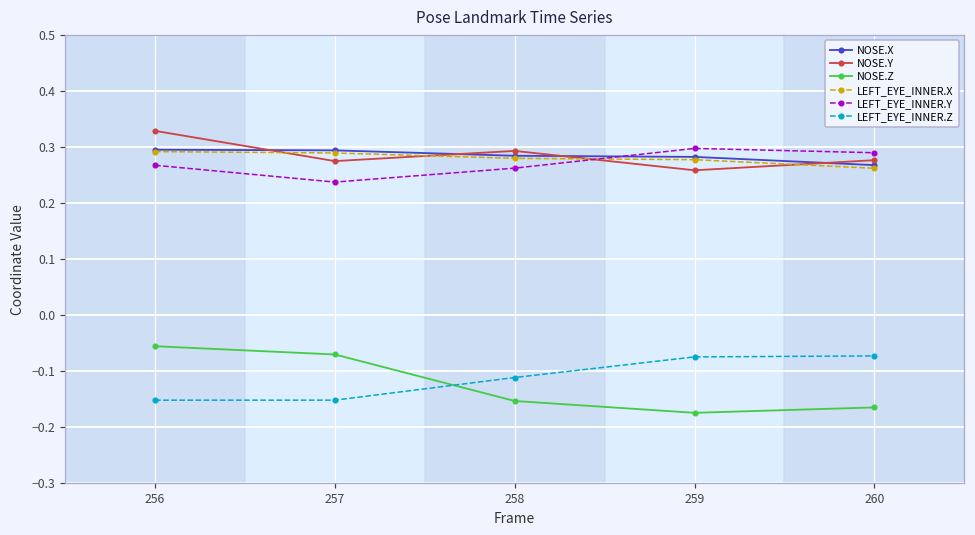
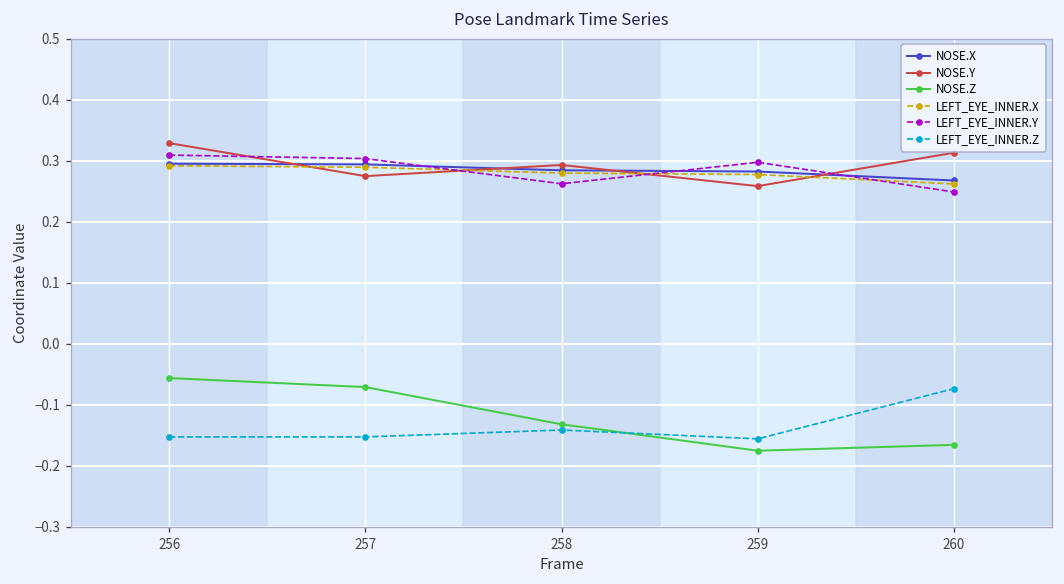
LEFT_EYE_INNER.Y, 256: 0.27 -> 0.31
LEFT_EYE_INNER.Y, 257: 0.24 -> 0.30
NOSE.Z, 258: -0.15 -> -0.13
LEFT_EYE_INNER.Z, 258: -0.11 -> -0.14
LEFT_EYE_INNER.Z, 259: -0.08 -> -0.16
NOSE.Y, 260: 0.28 -> 0.31
LEFT_EYE_INNER.Y, 260: 0.29 -> 0.25
